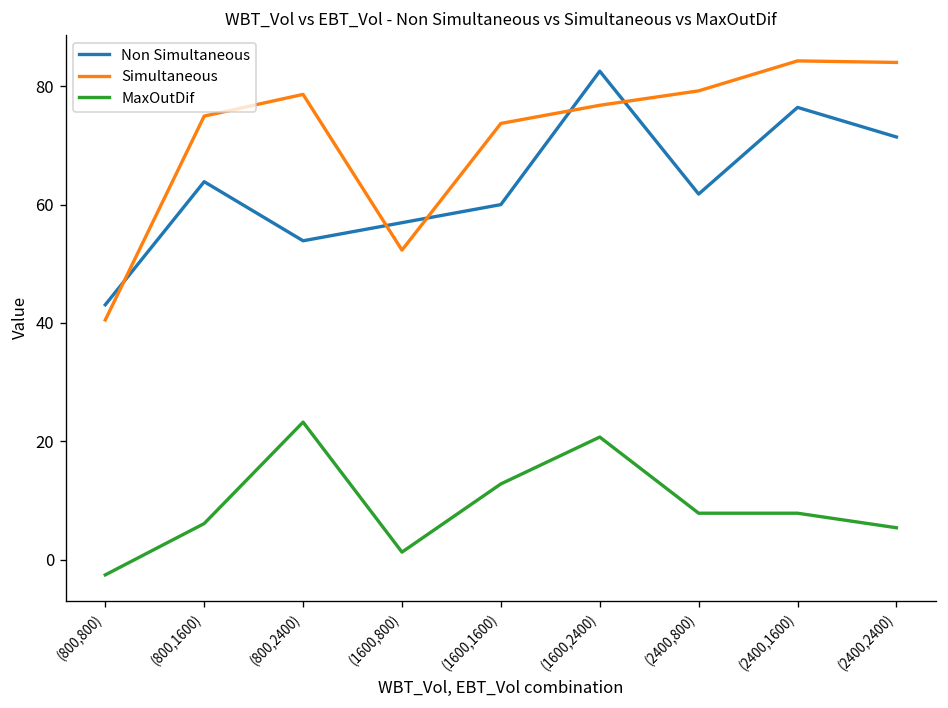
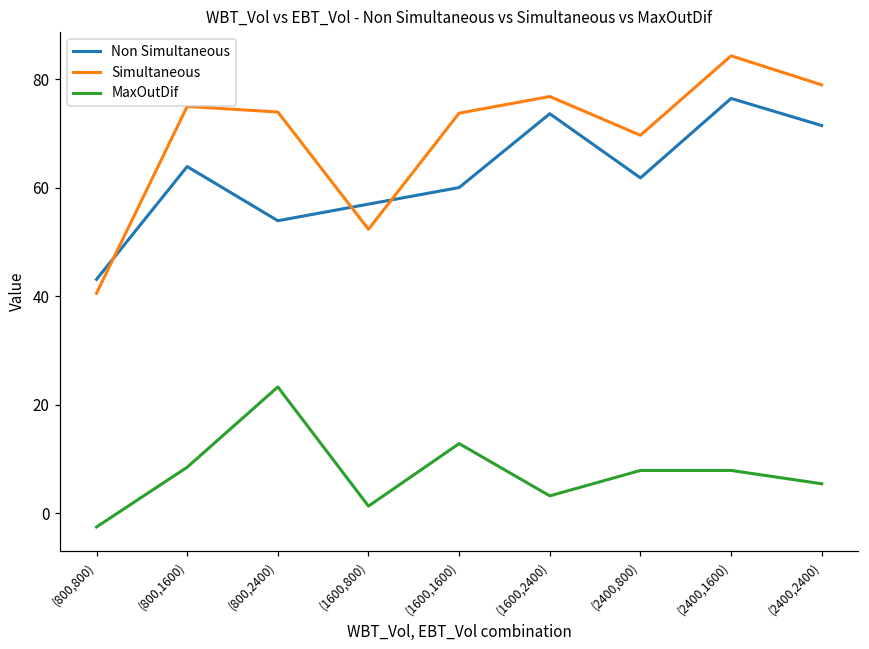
MaxOutDif, (800,1600): 6 -> 8
Simultaneous, (800,2400): 79 -> 74
Non Simultaneous, (1600,2400): 83 -> 74
MaxOutDif, (1600,2400): 21 -> 3
Simultaneous, (2400,800): 79 -> 70
Simultaneous, (2400,2400): 84 -> 79
